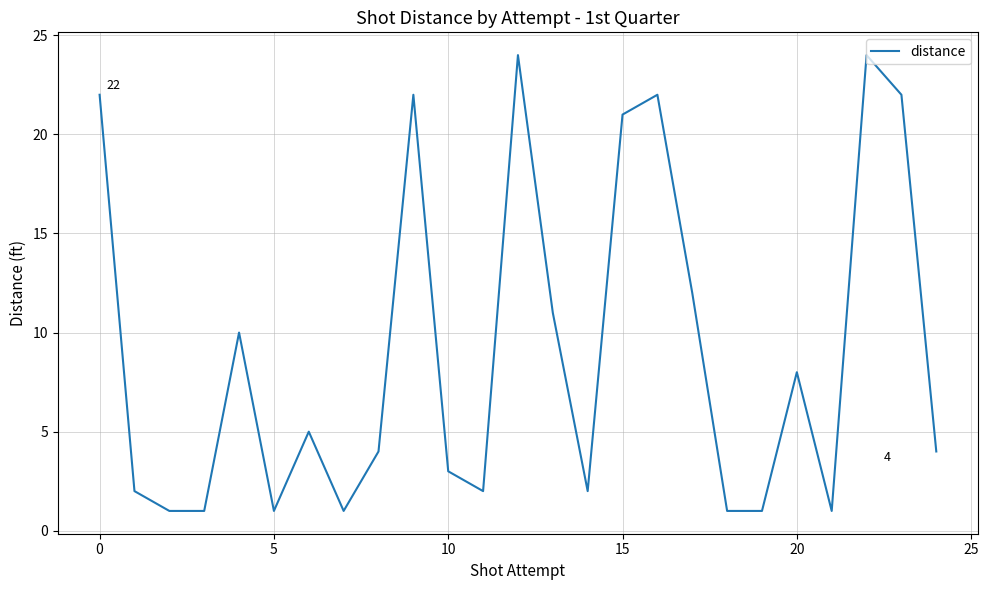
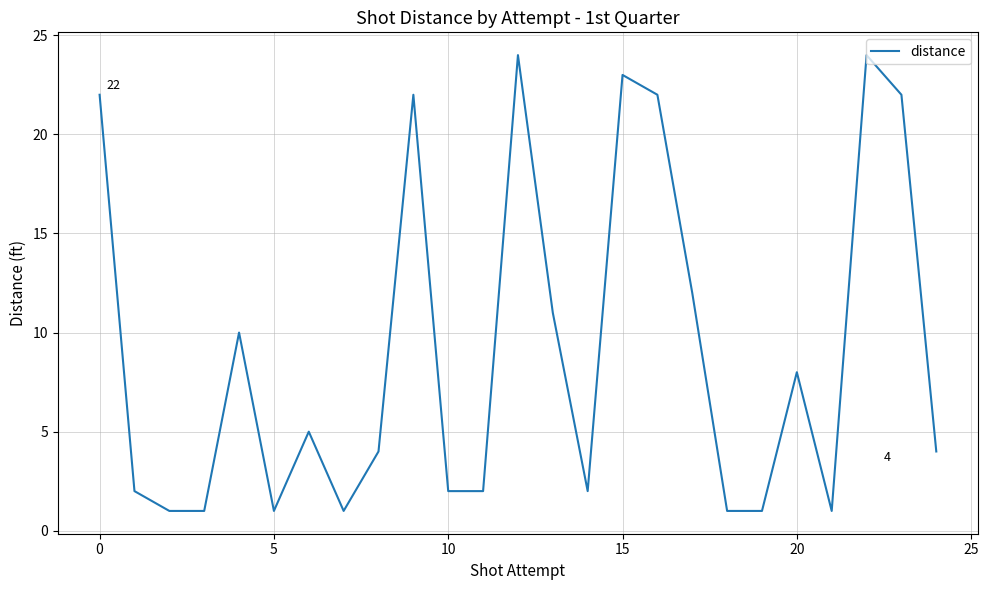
10: 3 -> 2
15: 21 -> 23
